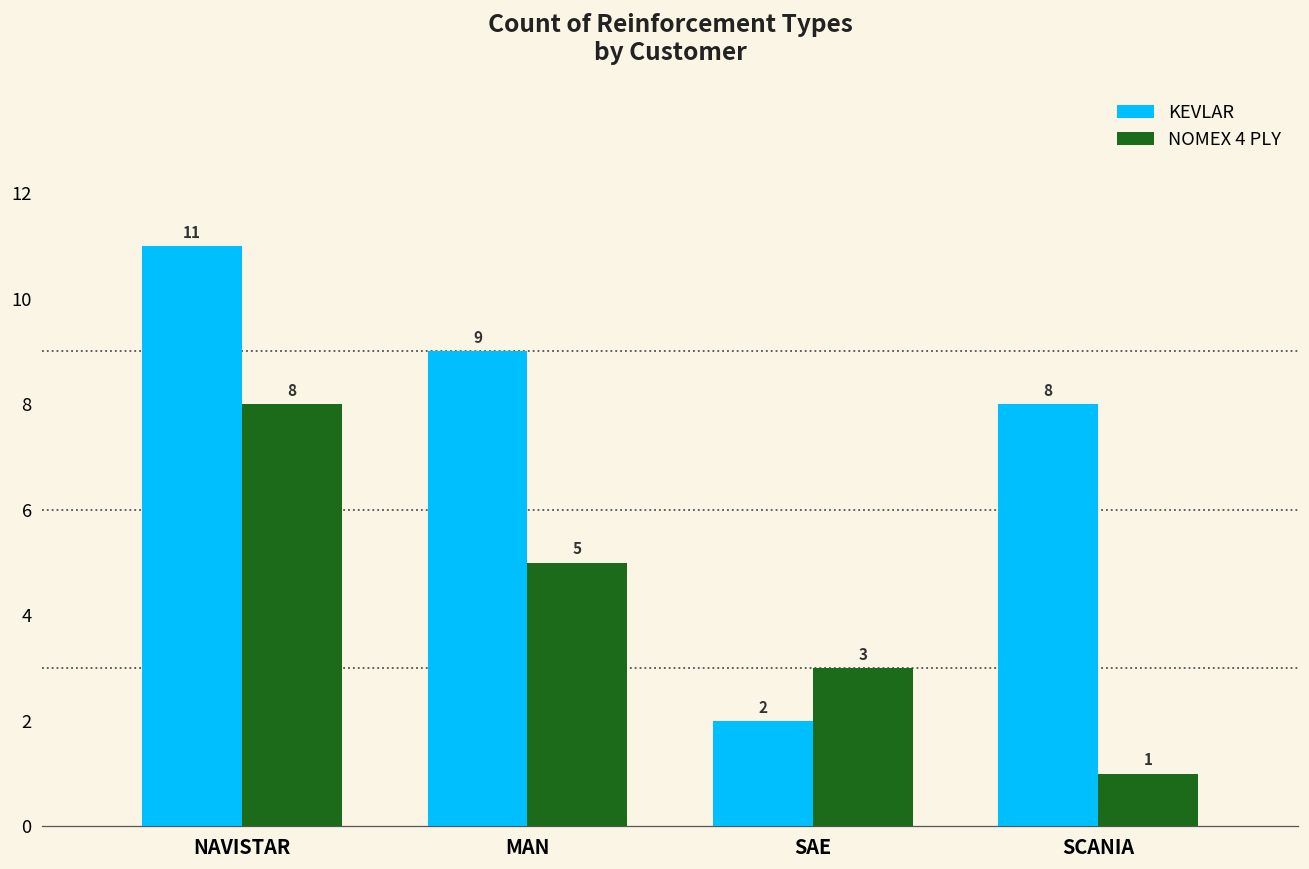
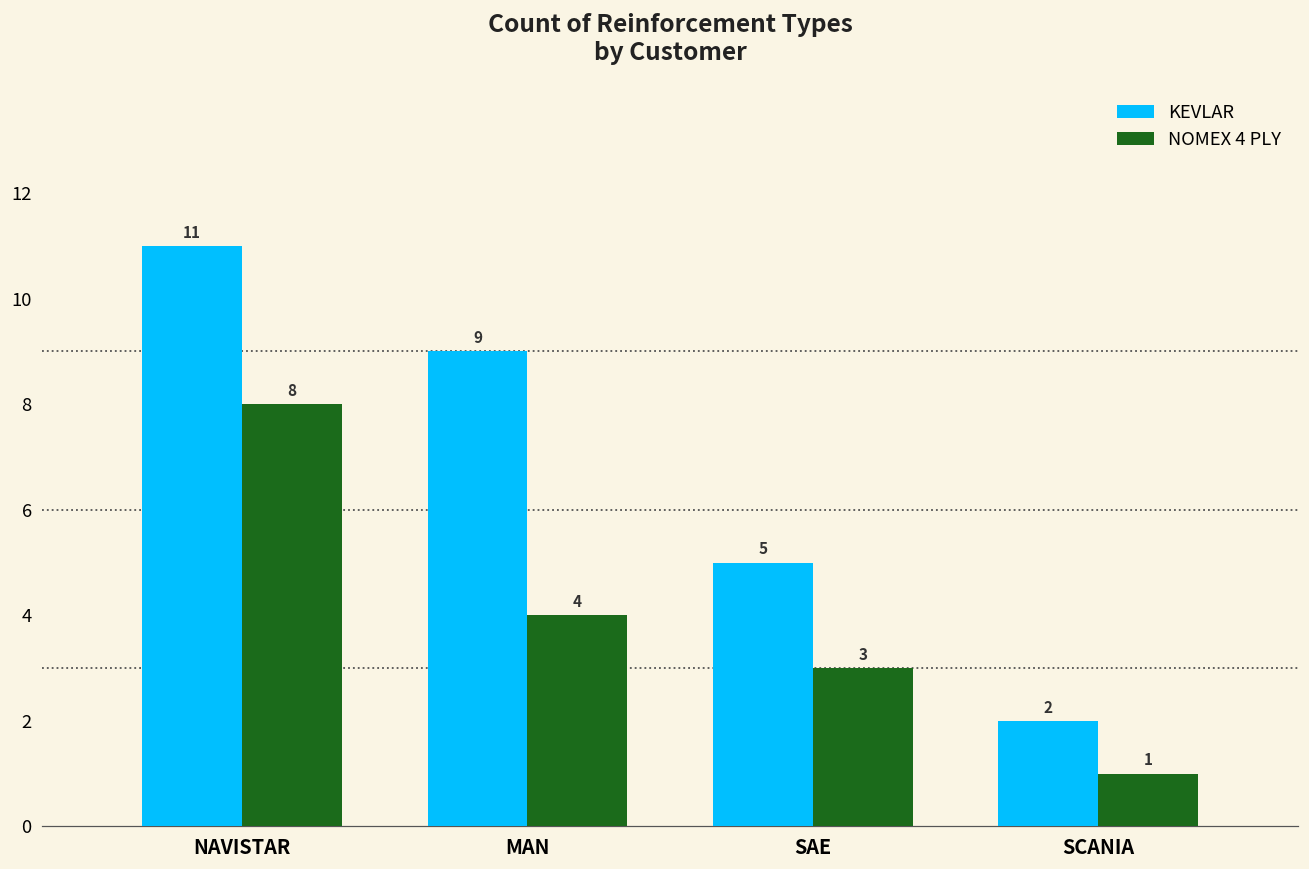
NOMEX 4 PLY, MAN: 5 -> 4
KEVLAR, SAE: 2 -> 5
KEVLAR, SCANIA: 8 -> 2
